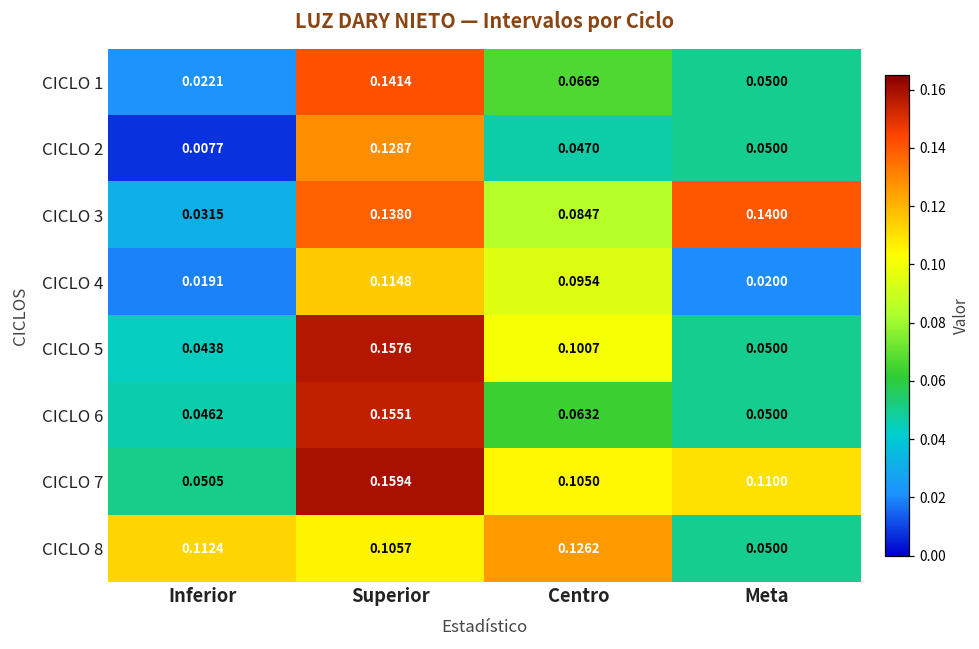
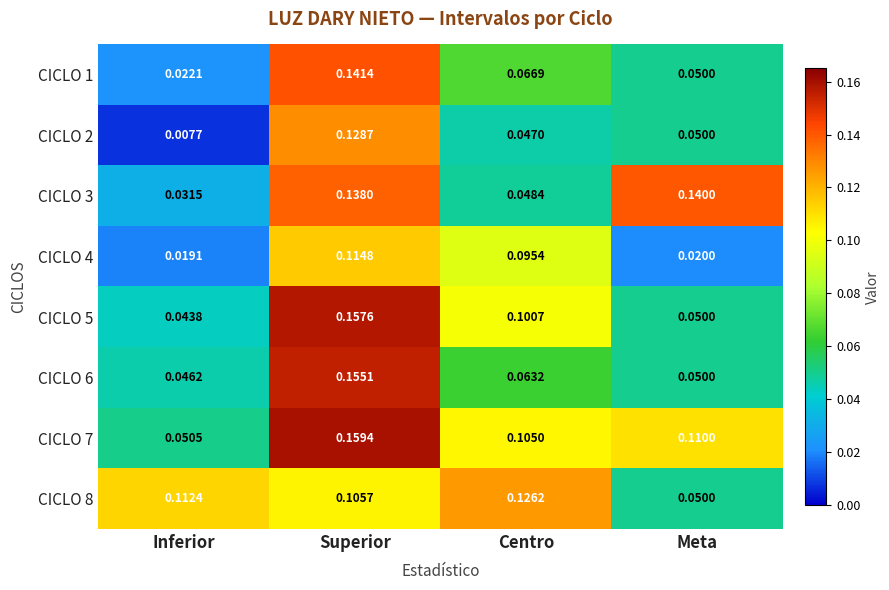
CICLO 3, Centro: 0.0847 -> 0.0484
